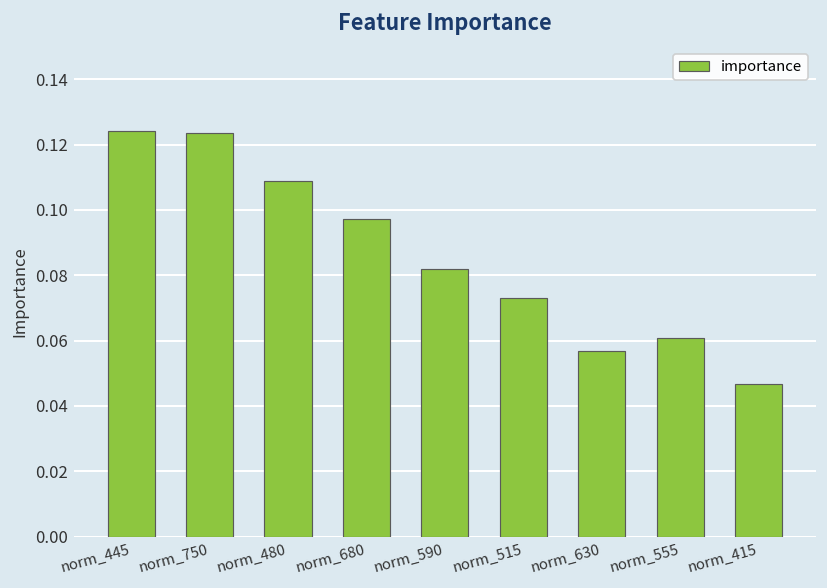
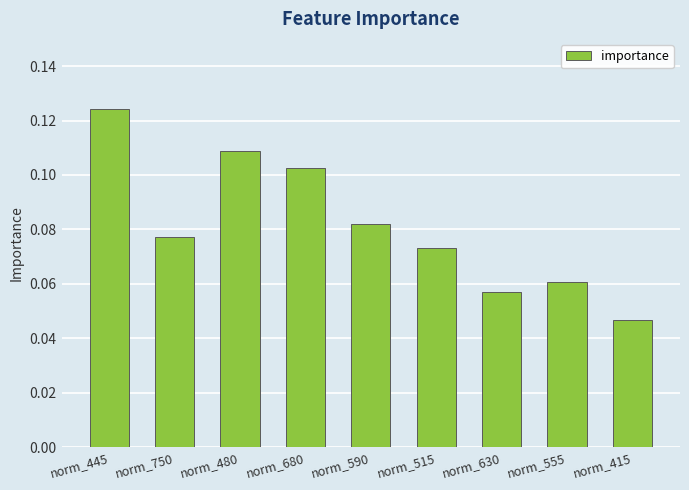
norm_750: 0.124 -> 0.077
norm_680: 0.097 -> 0.103
